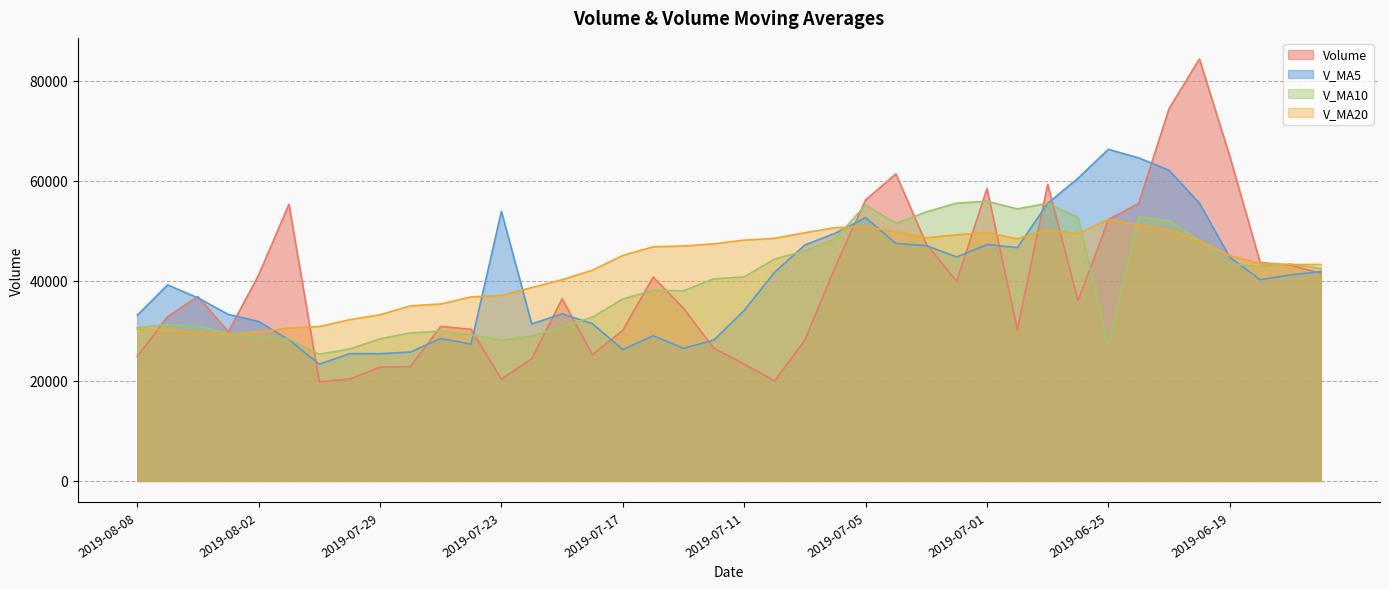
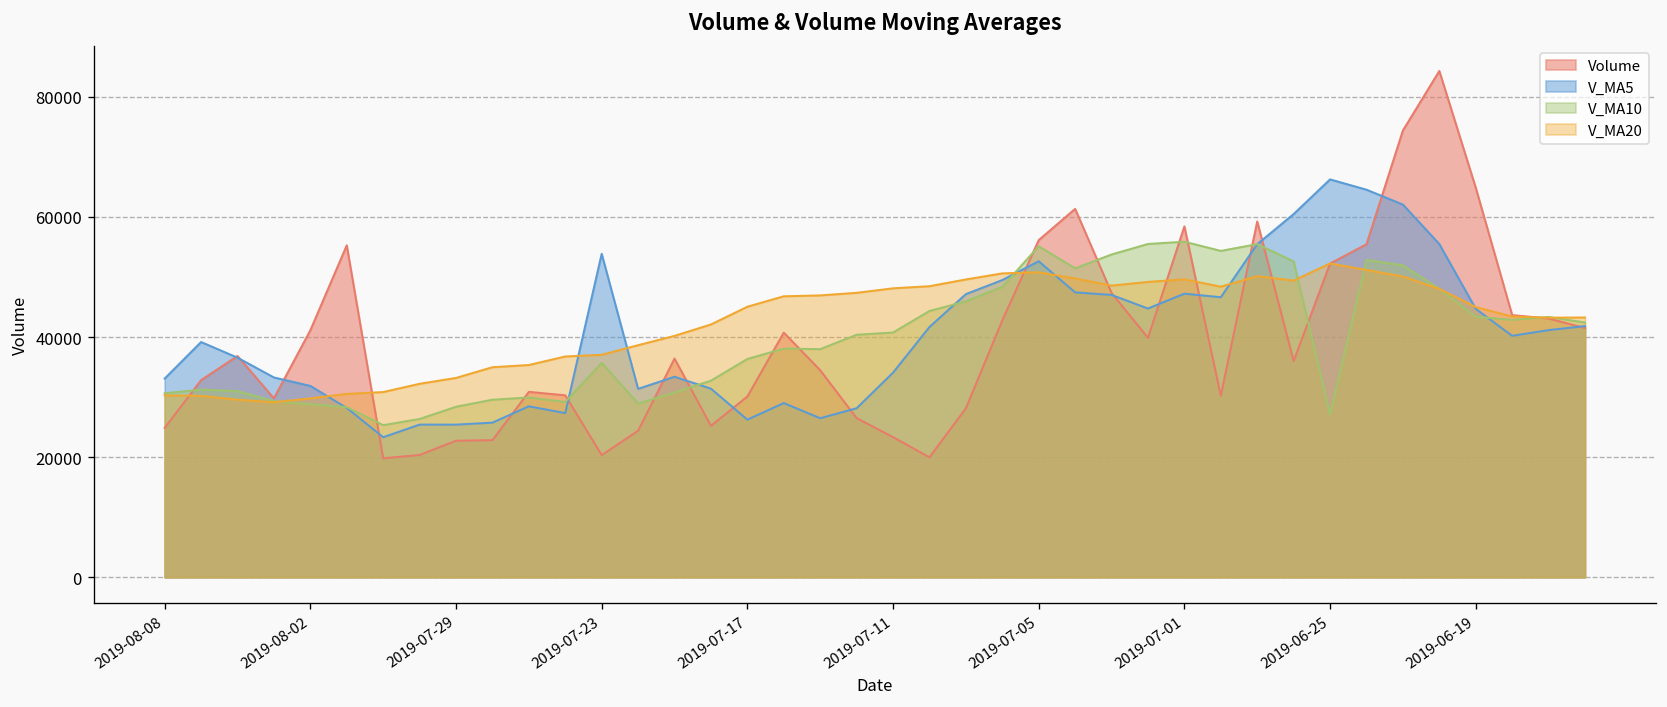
V_MA10, 2019-07-23: 28000 -> 36000
